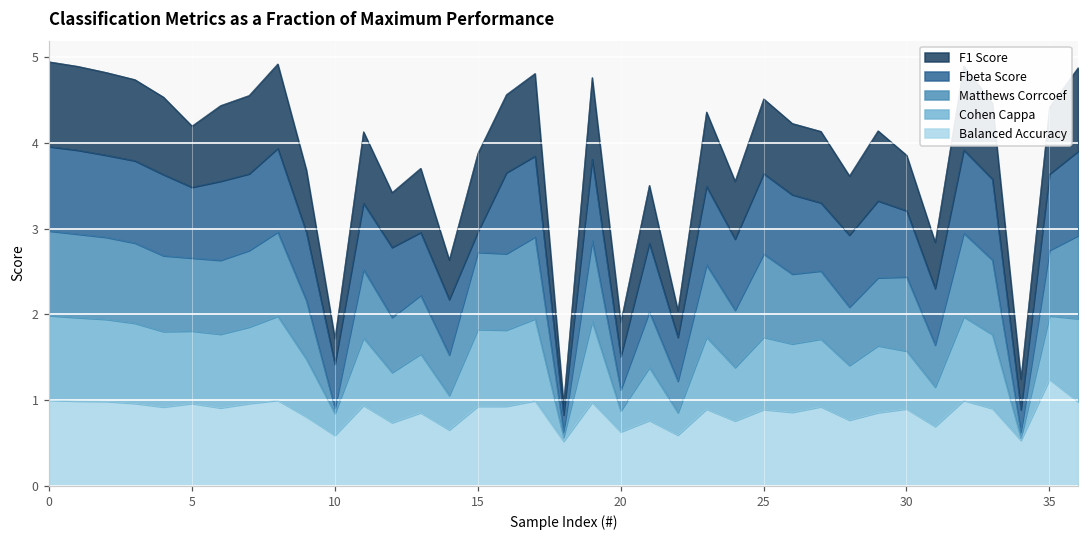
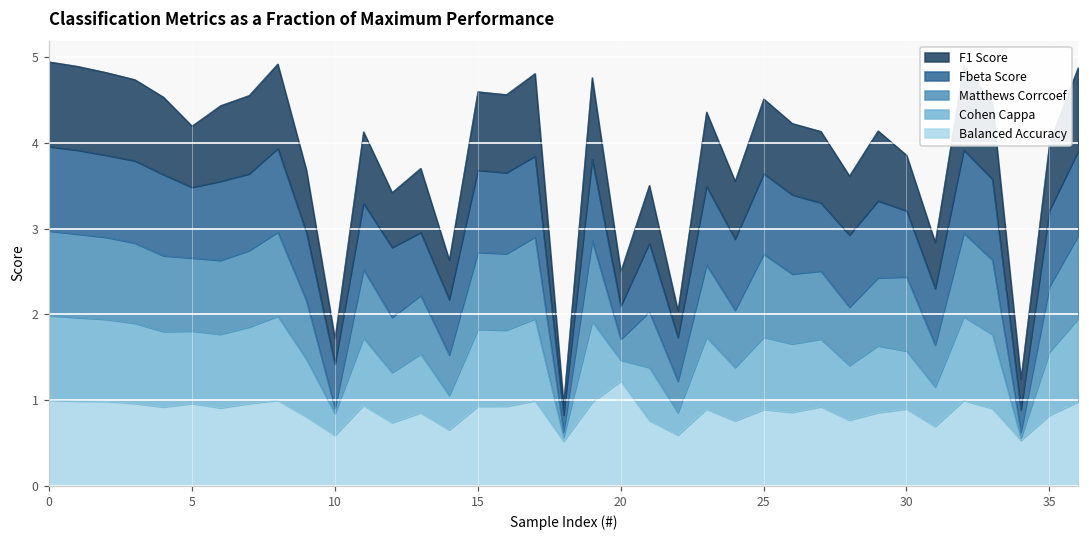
Fbeta Score, 15: 0.2 -> 1.0
Balanced Accuracy, 20: 0.6 -> 1.2
Balanced Accuracy, 35: 1.2 -> 0.8
